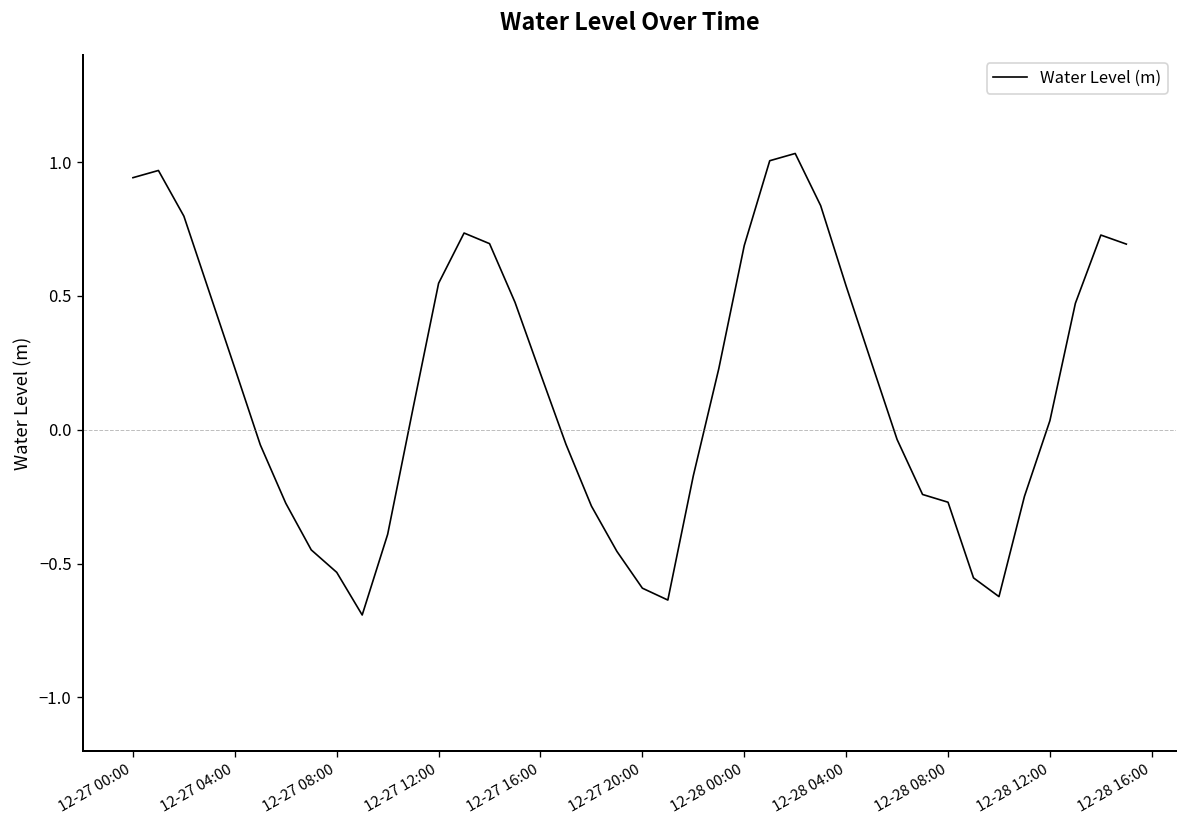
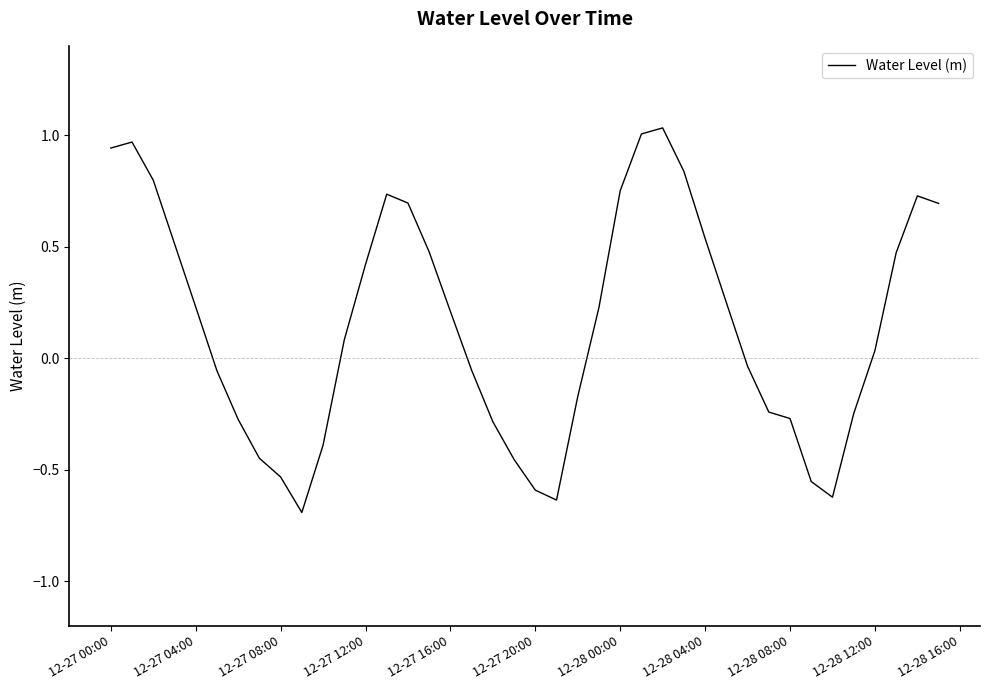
12-27 12:00: 0.55 -> 0.42
12-28 00:00: 0.69 -> 0.75
